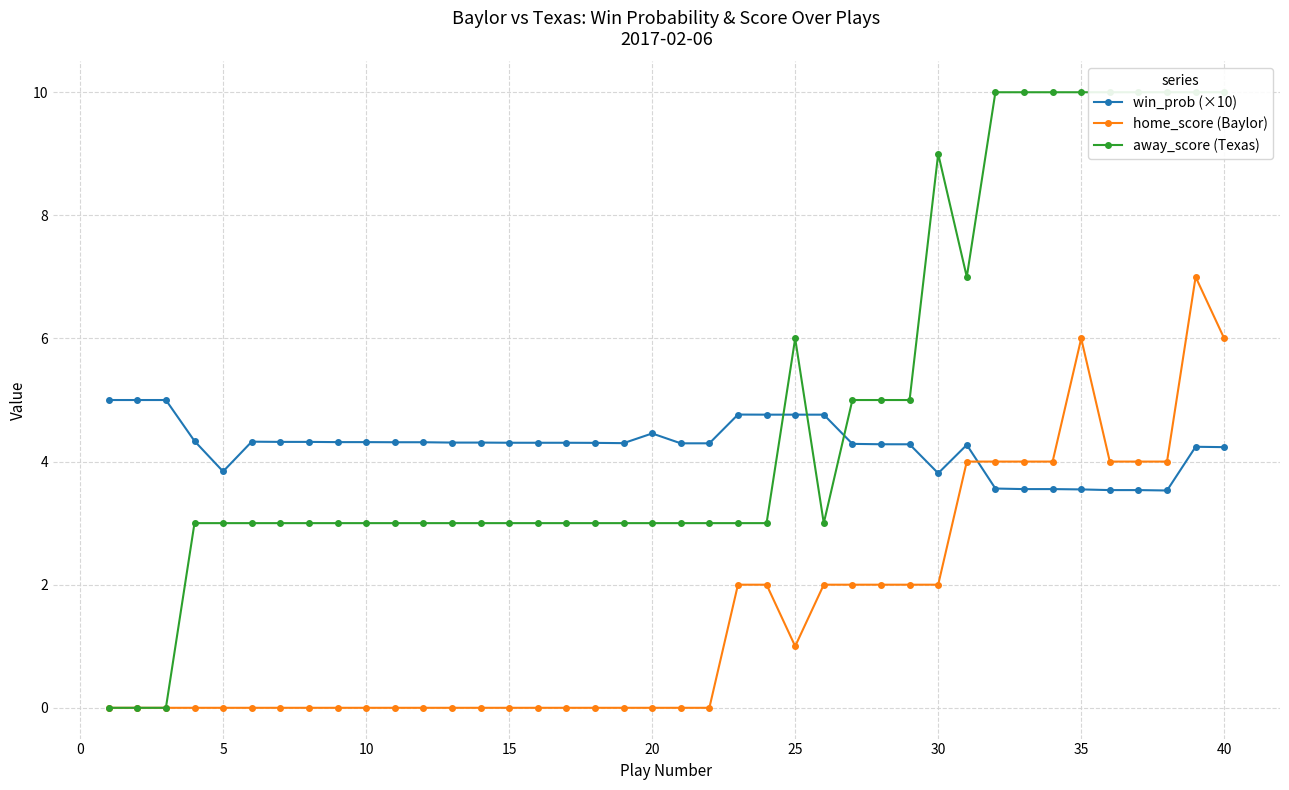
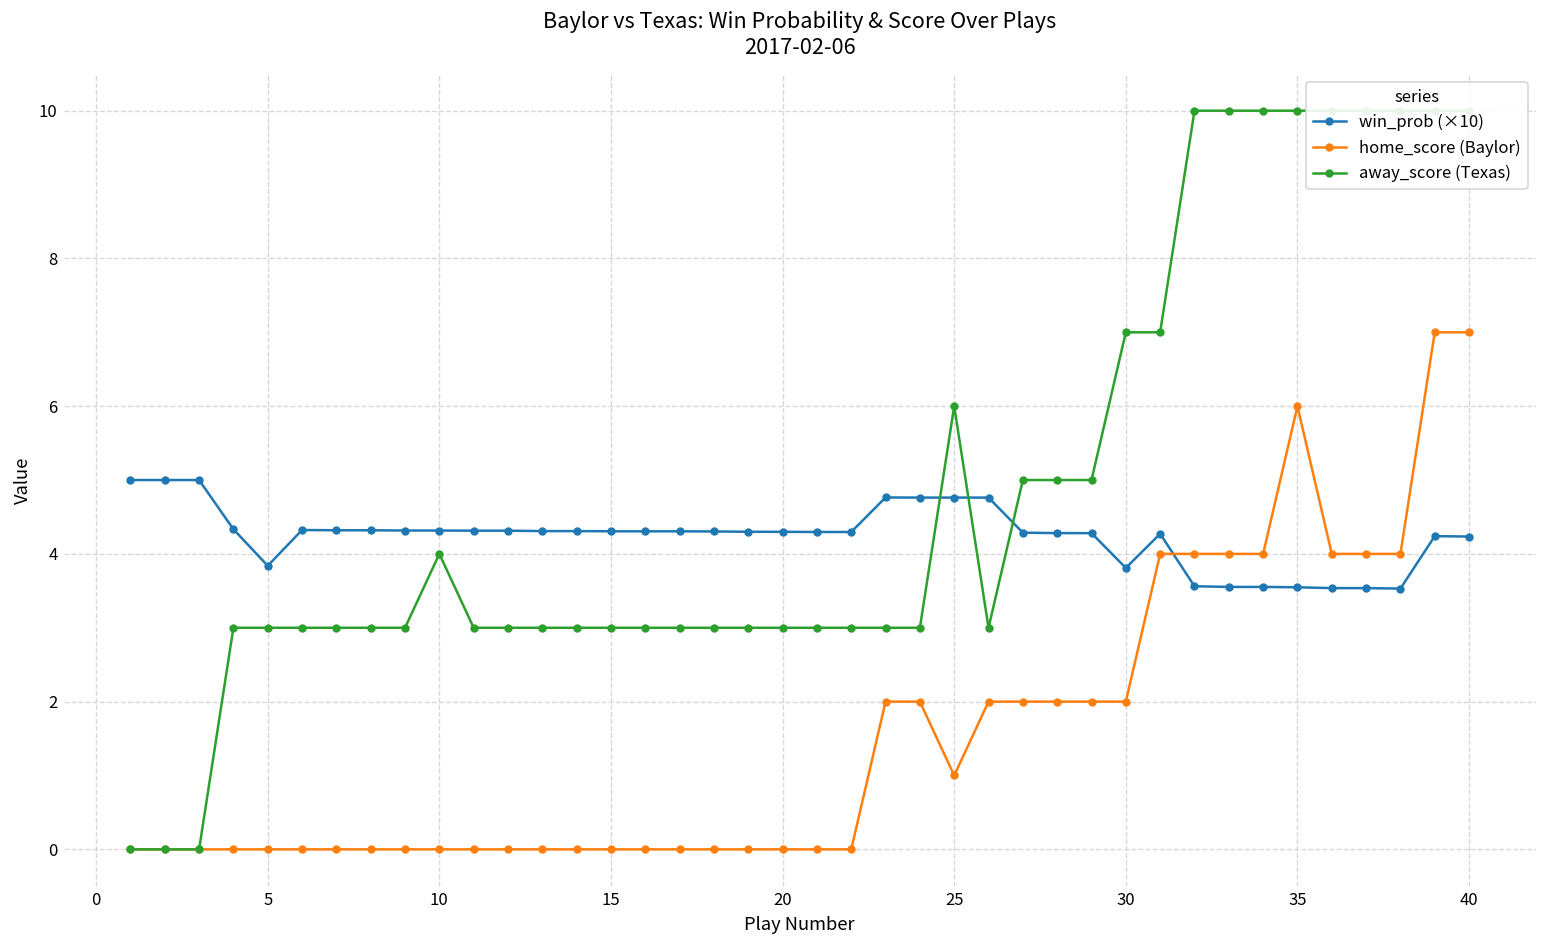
away_score (Texas), 10: 3 -> 4
win_prob (×10), 20: 4.5 -> 4.3
away_score (Texas), 30: 9 -> 7
home_score (Baylor), 40: 6 -> 7
